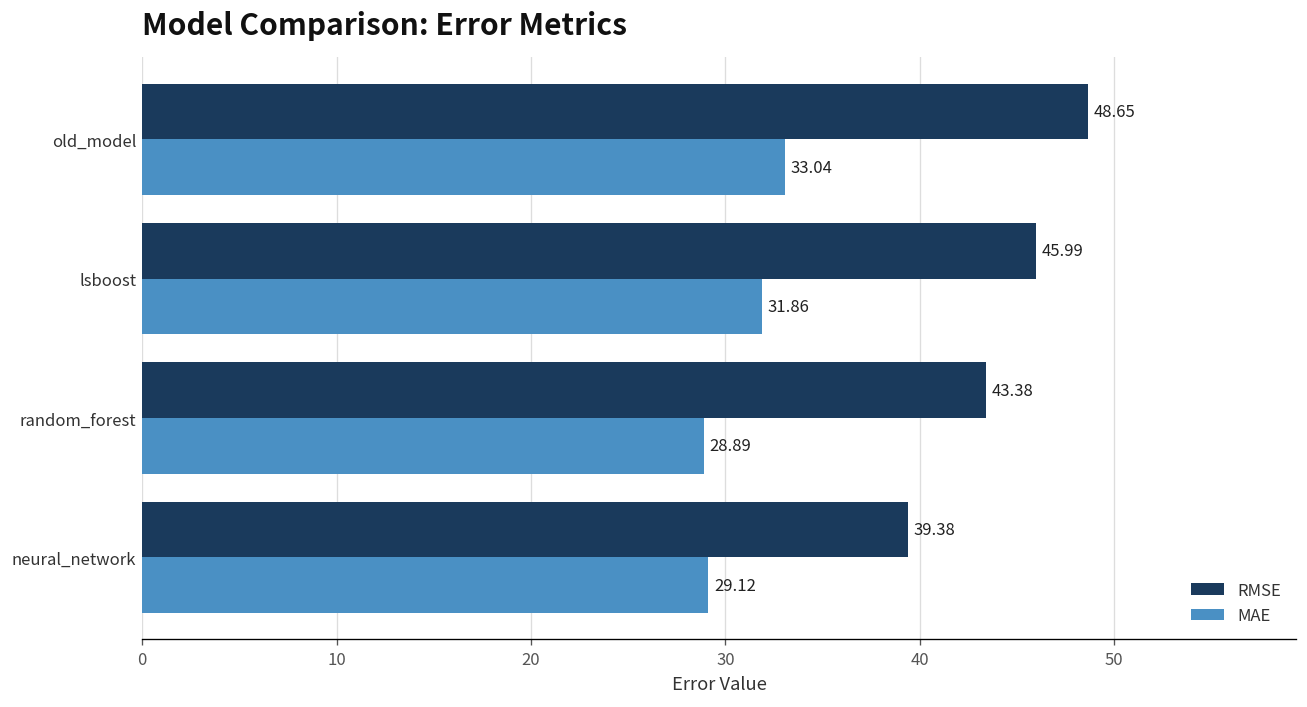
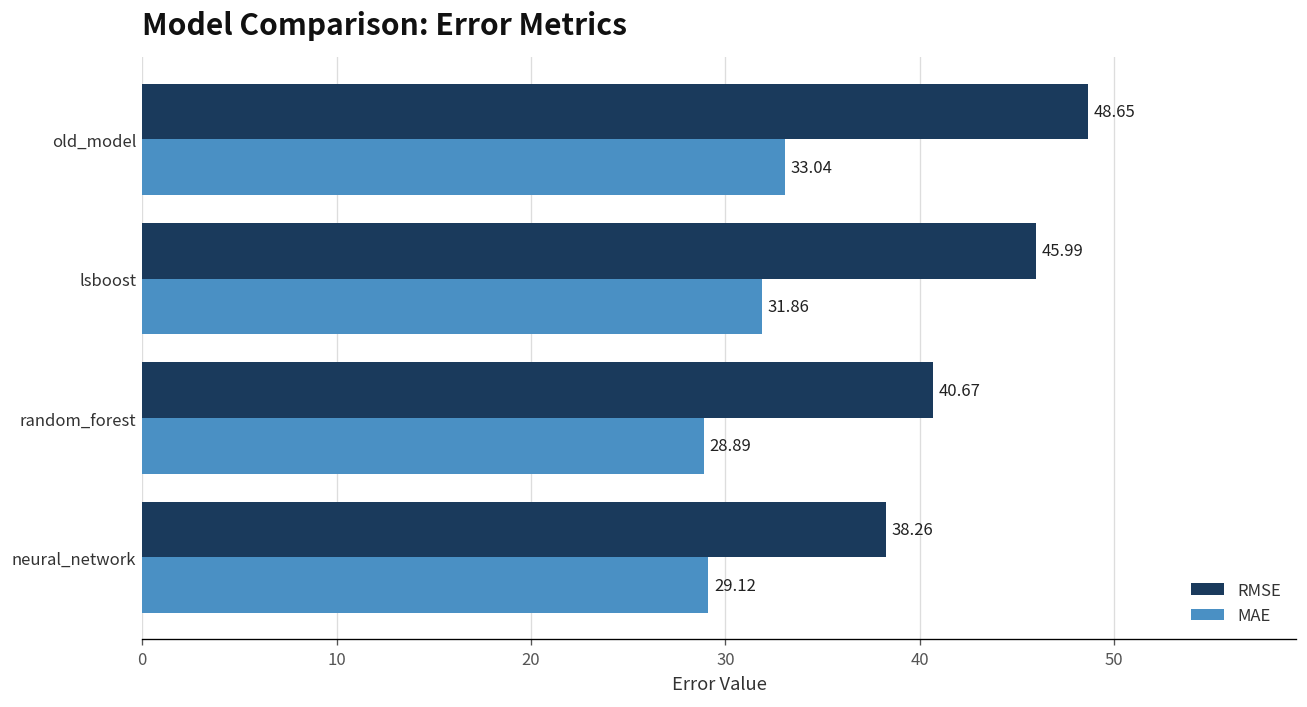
RMSE, random_forest: 43.38 -> 40.67
RMSE, neural_network: 39.38 -> 38.26
